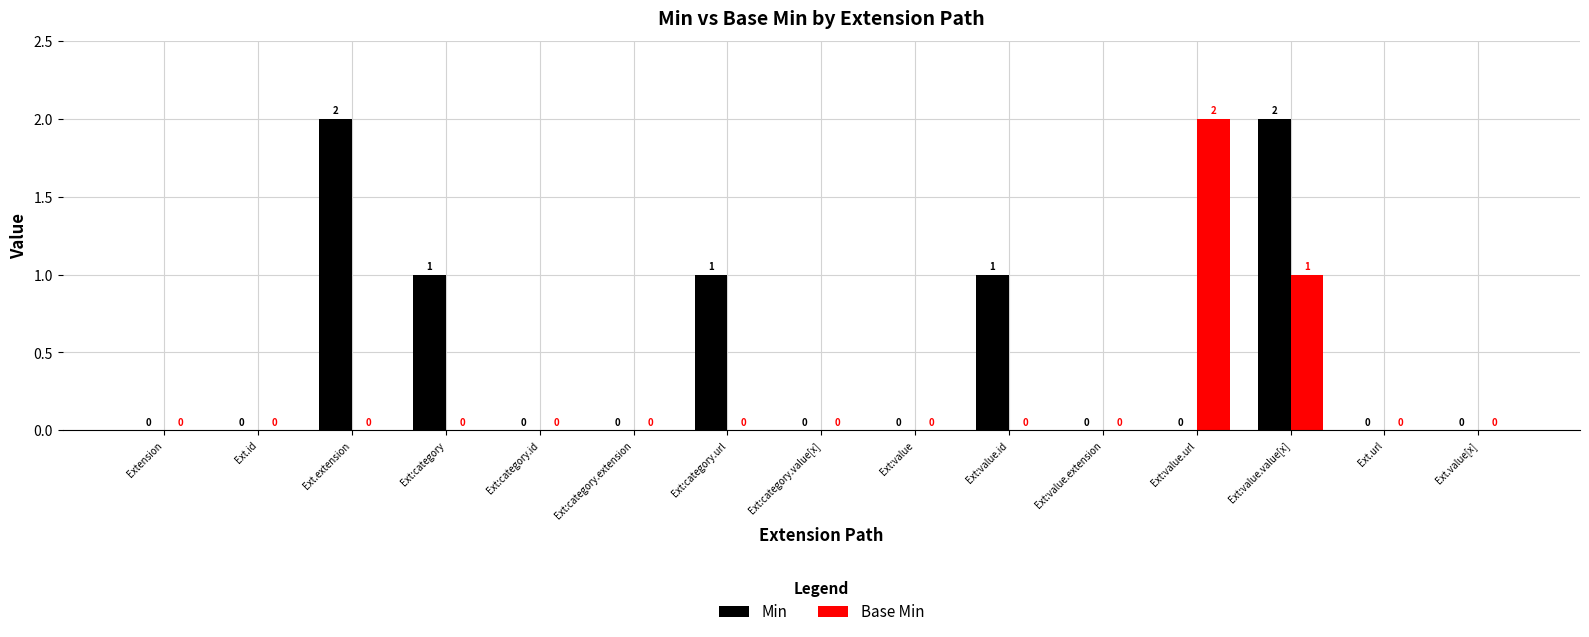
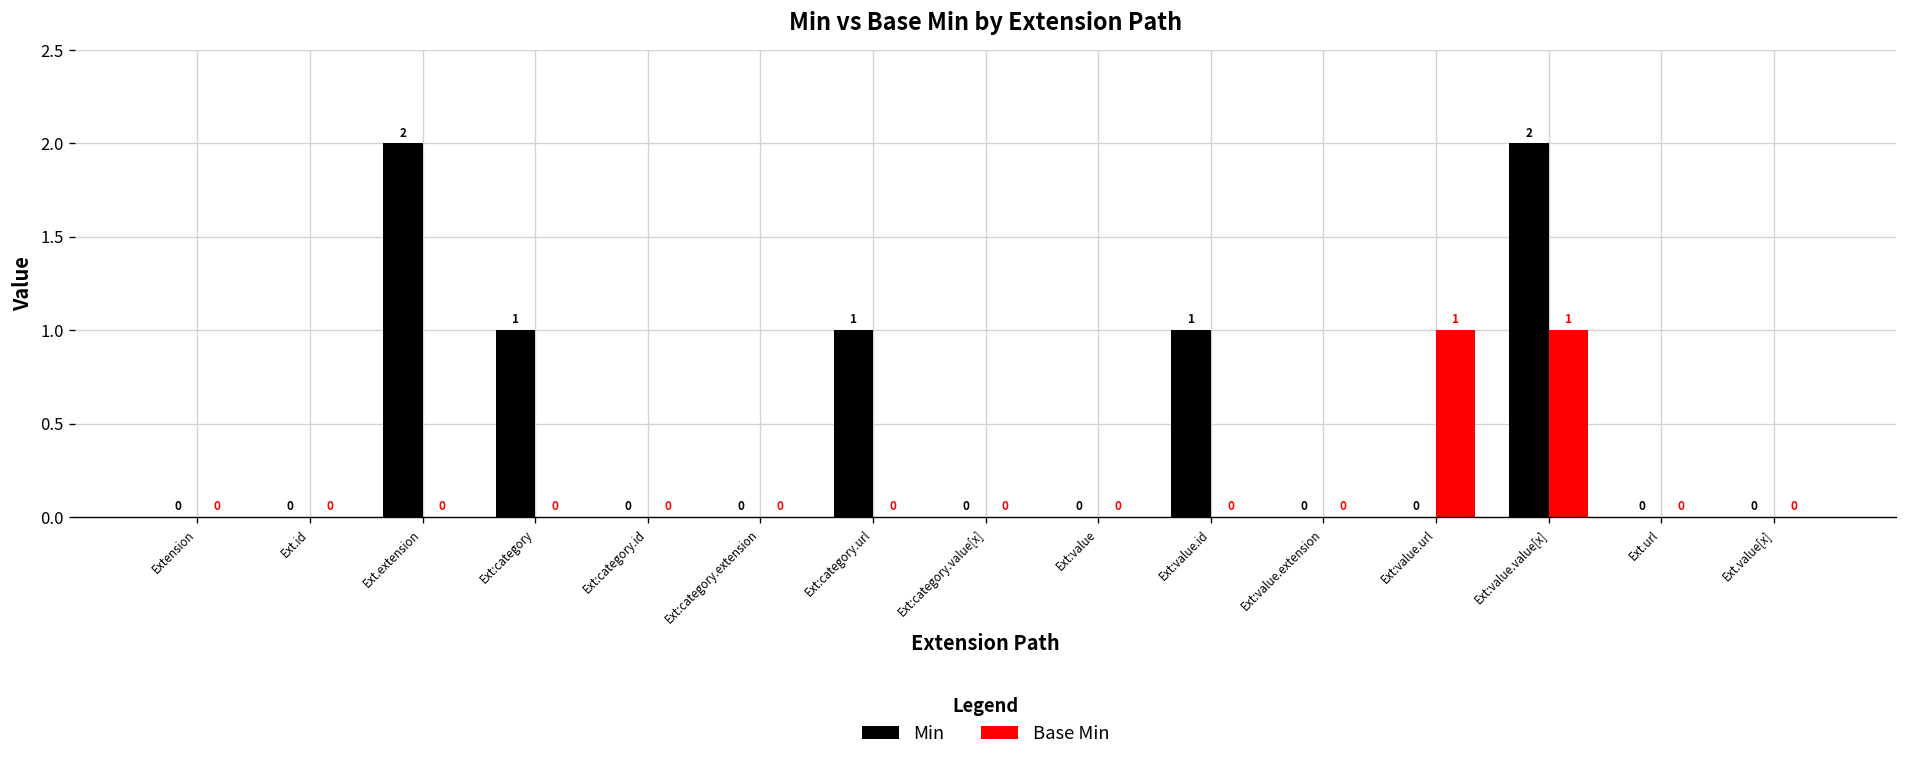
Base Min, Ext:value.url: 2 -> 1
